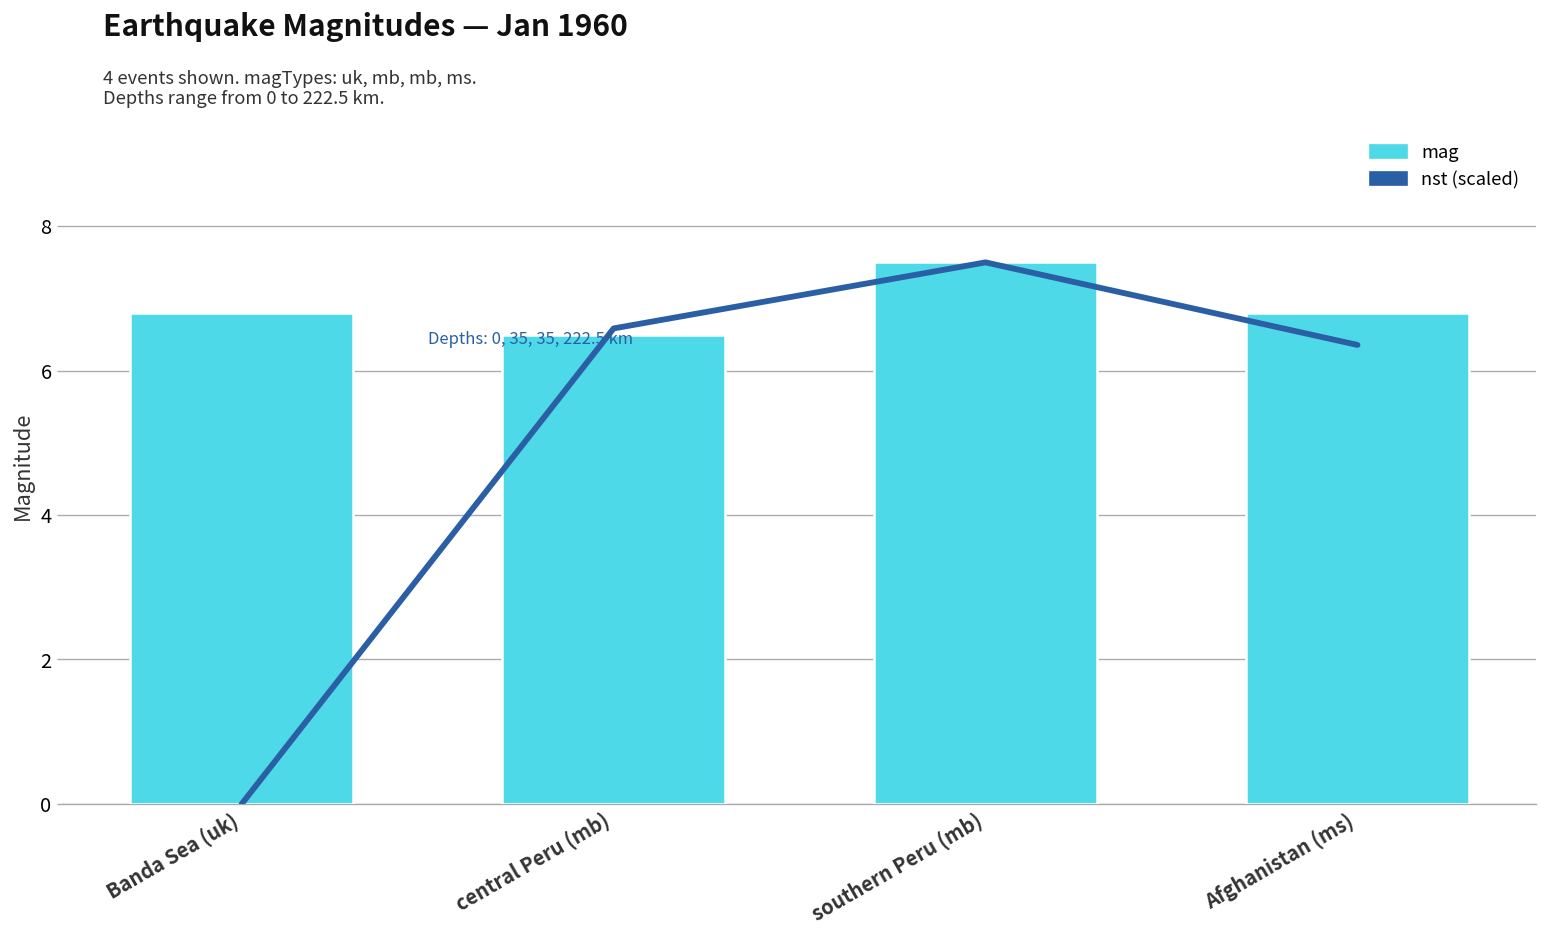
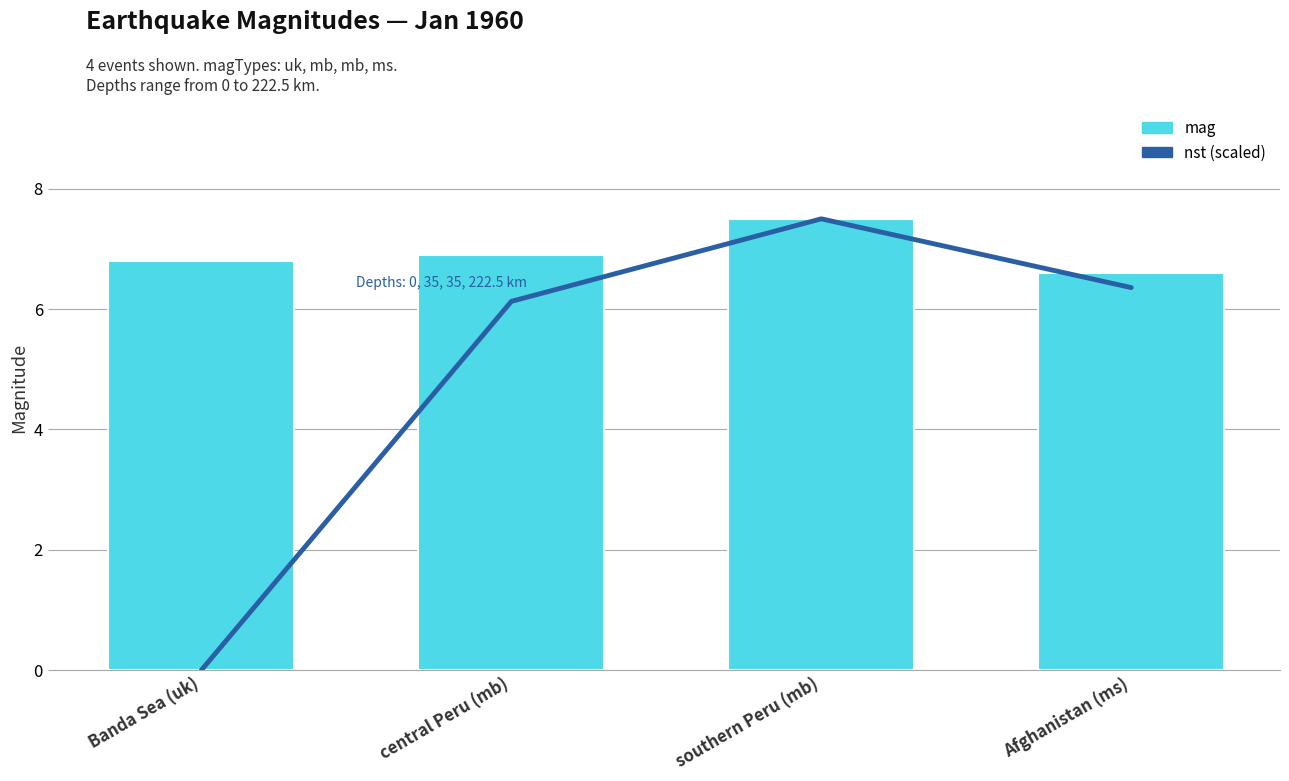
mag, central Peru (mb): 6.5 -> 6.9
nst (scaled), central Peru (mb): 6.6 -> 6.1
mag, Afghanistan (ms): 6.8 -> 6.6
